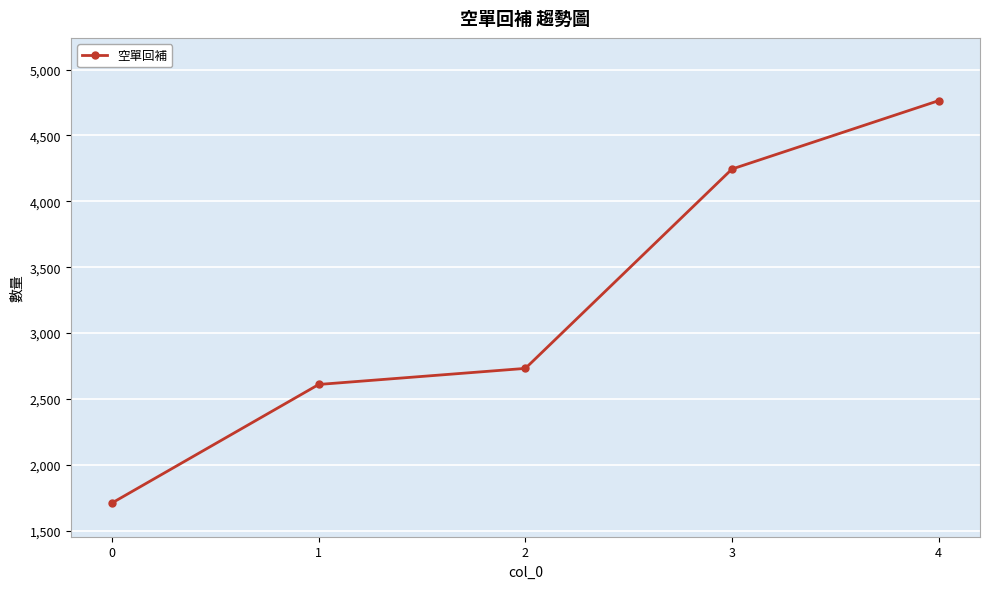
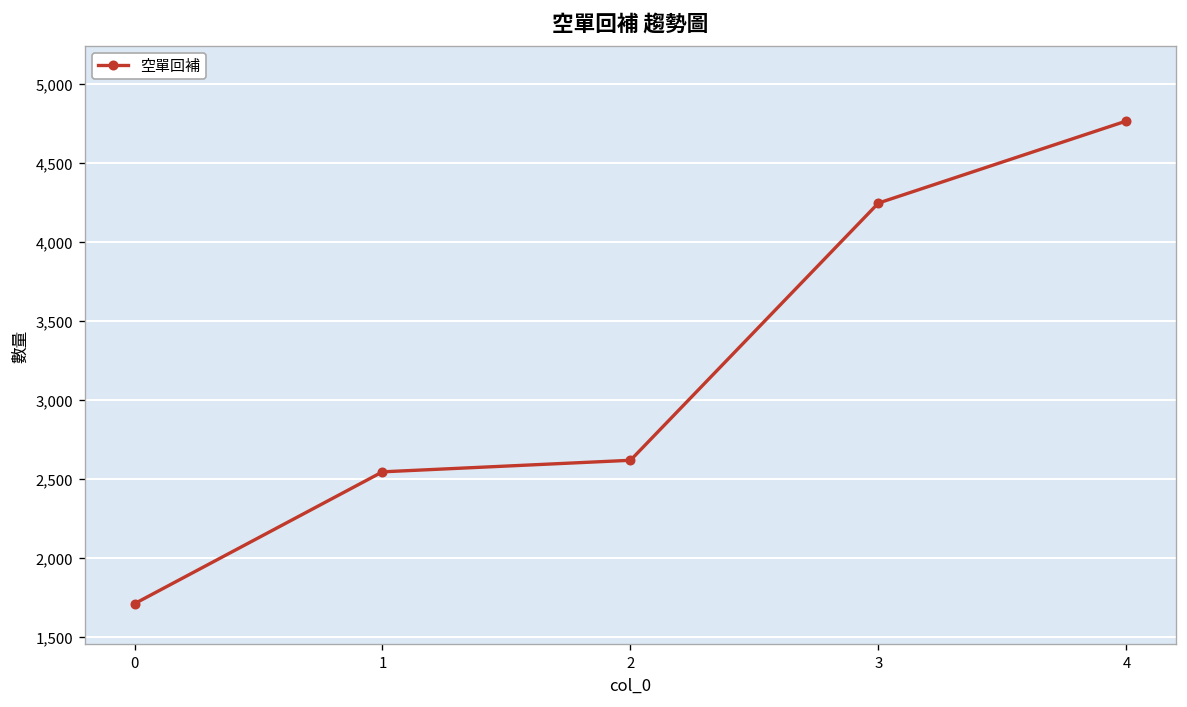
1: 2,610 -> 2,550
2: 2,730 -> 2,620
